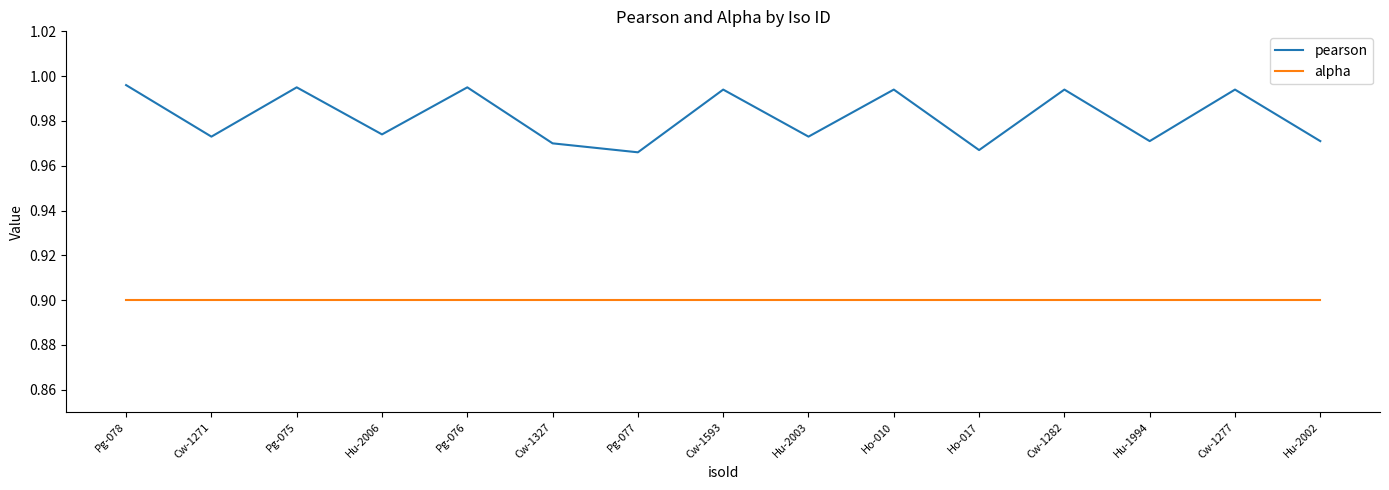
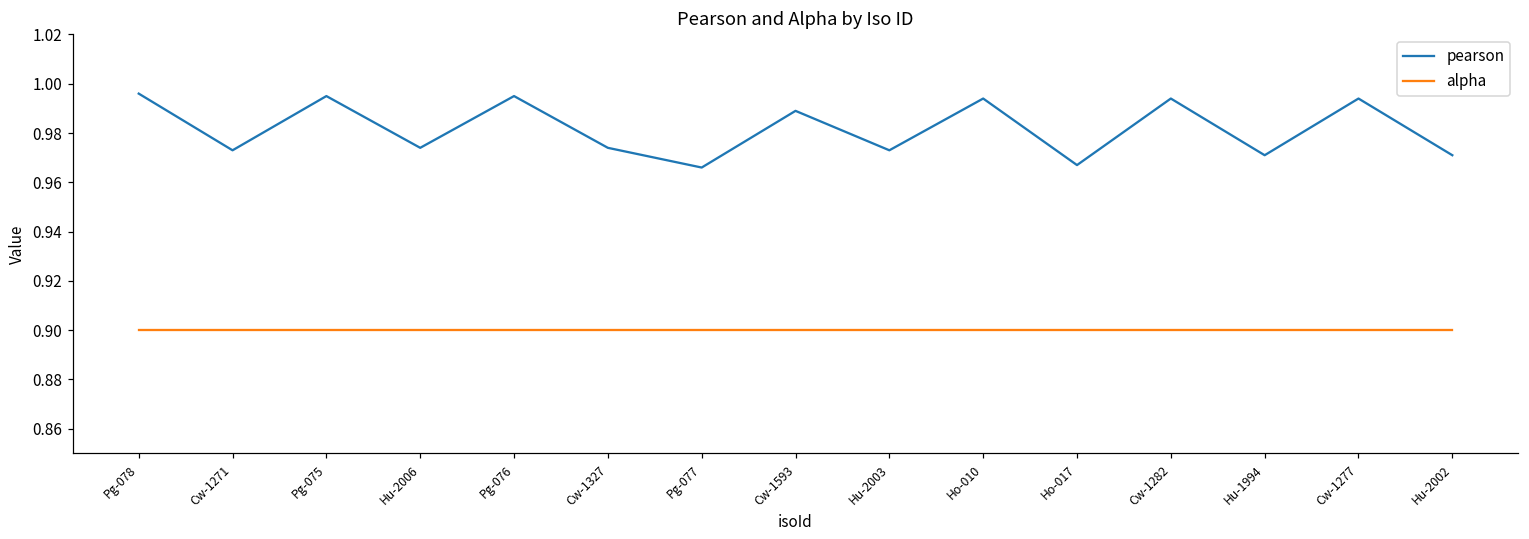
pearson, Cw-1327: 0.970 -> 0.974
pearson, Cw-1593: 0.994 -> 0.989
